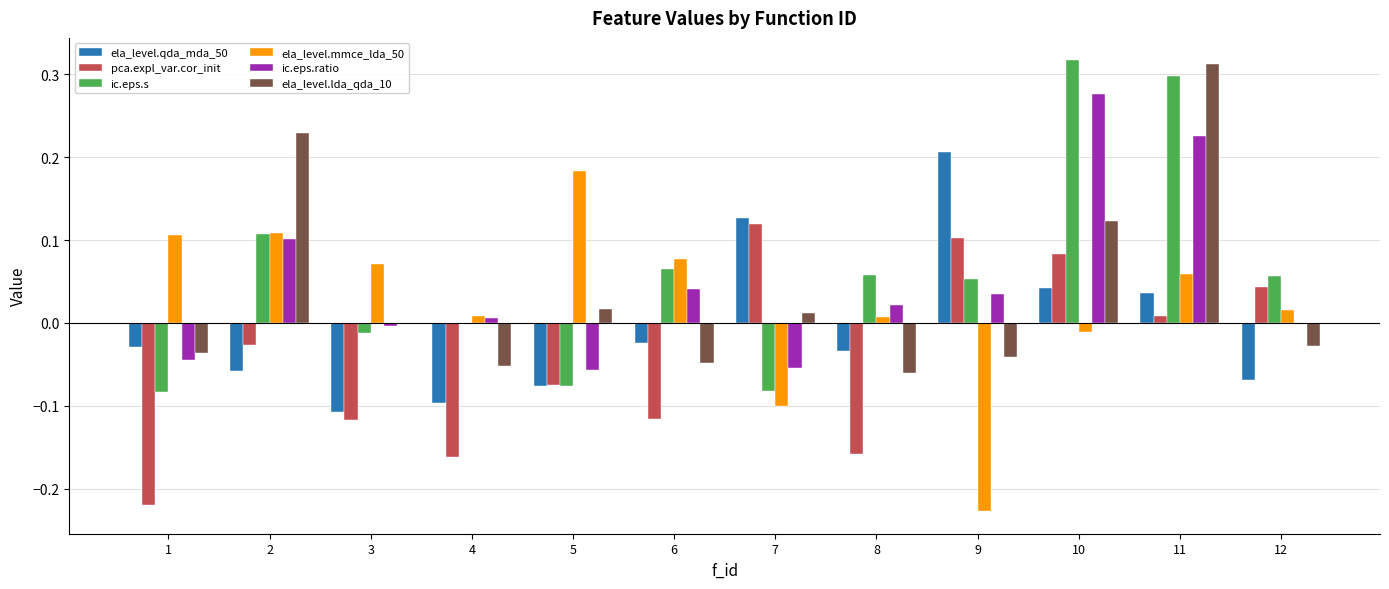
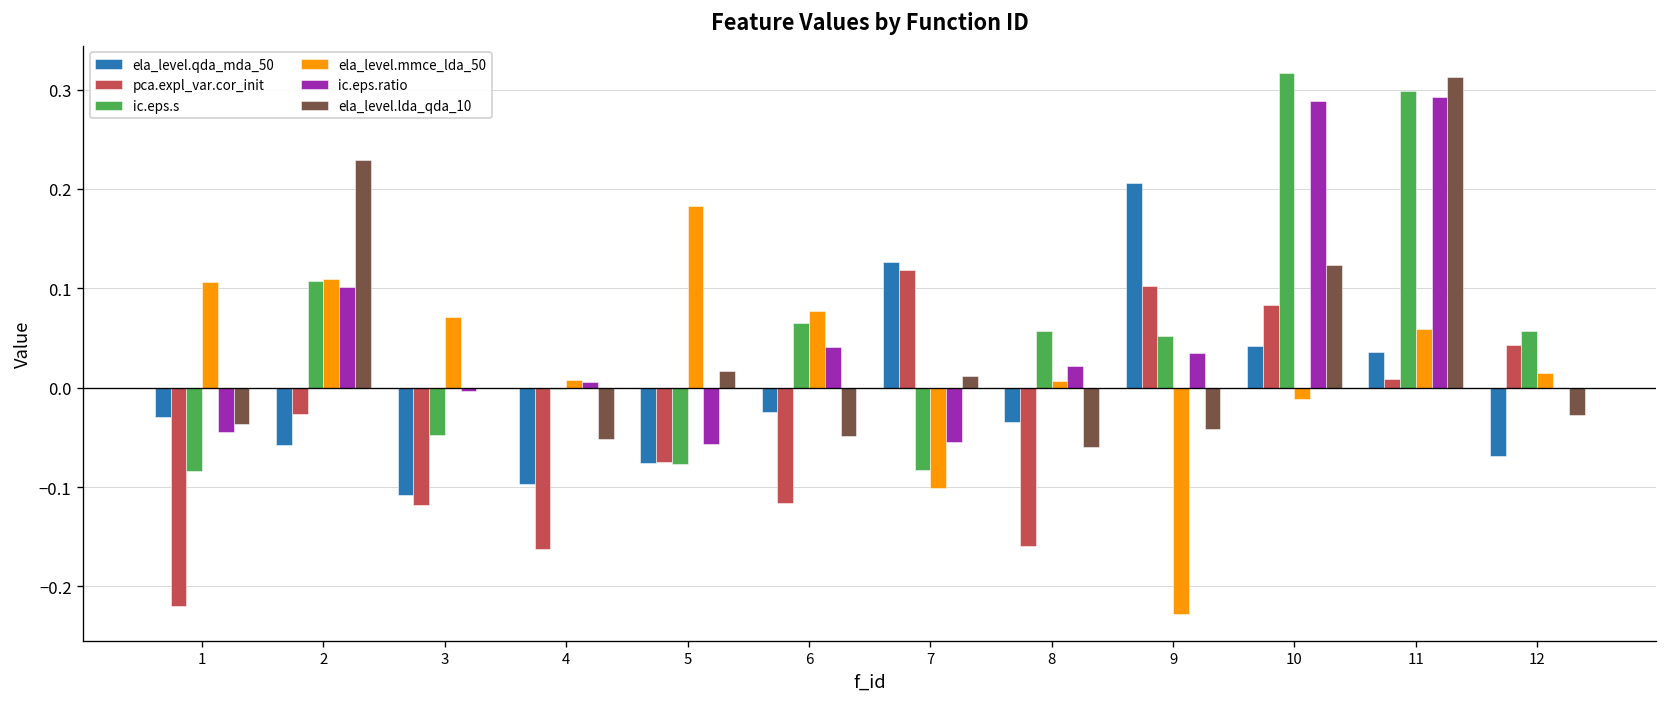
ic.eps.s, 3: -0.01 -> -0.05
ic.eps.ratio, 10: 0.28 -> 0.29
ic.eps.ratio, 11: 0.23 -> 0.29
